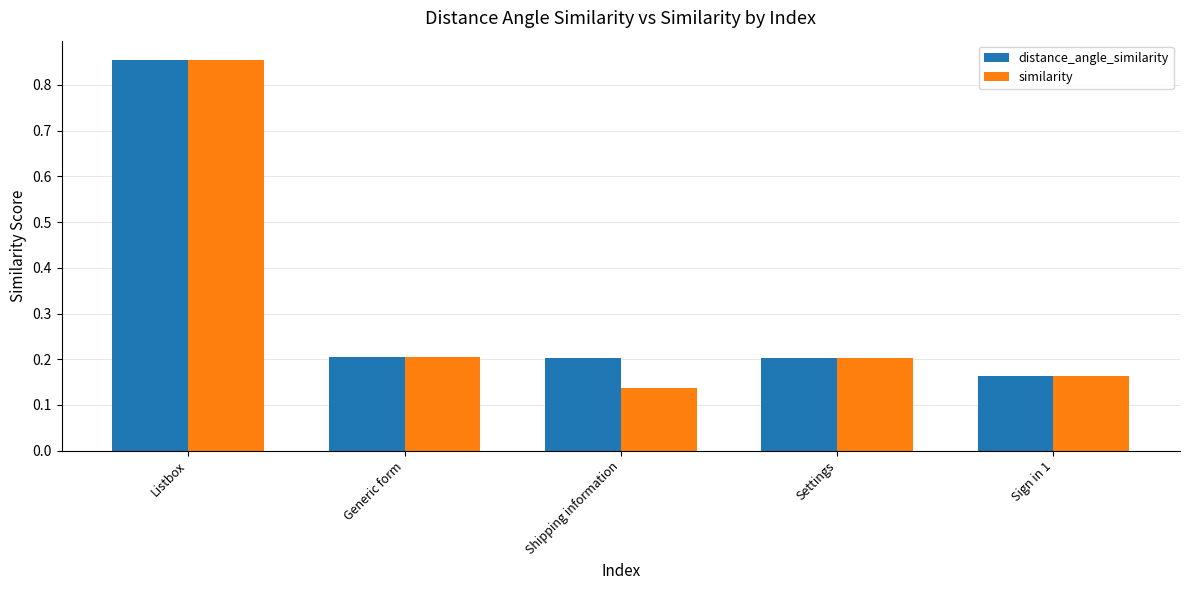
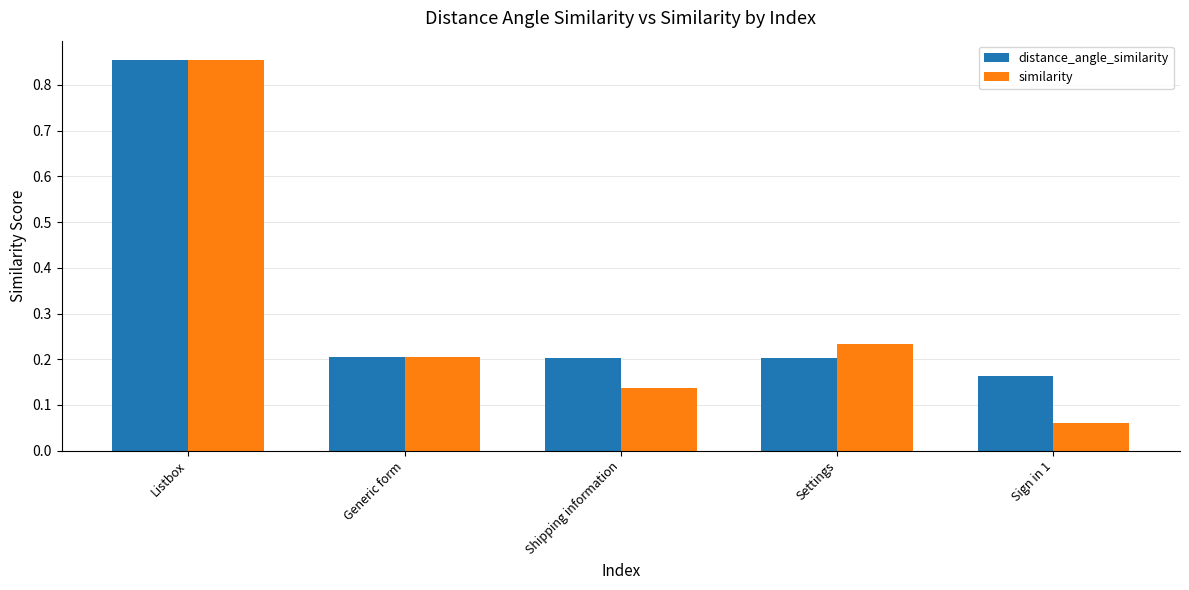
similarity, Settings: 0.20 -> 0.23
similarity, Sign in 1: 0.16 -> 0.06
